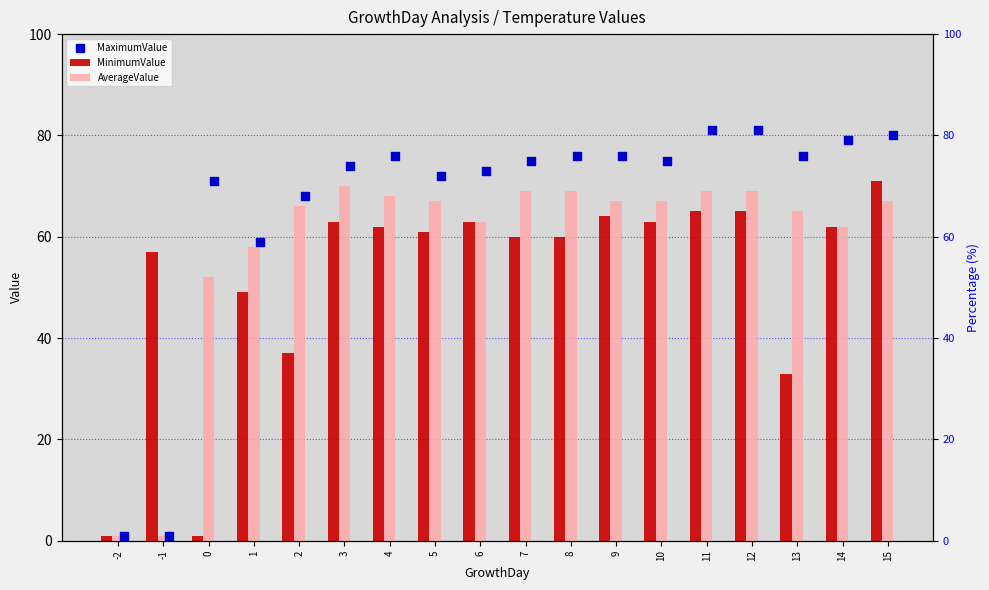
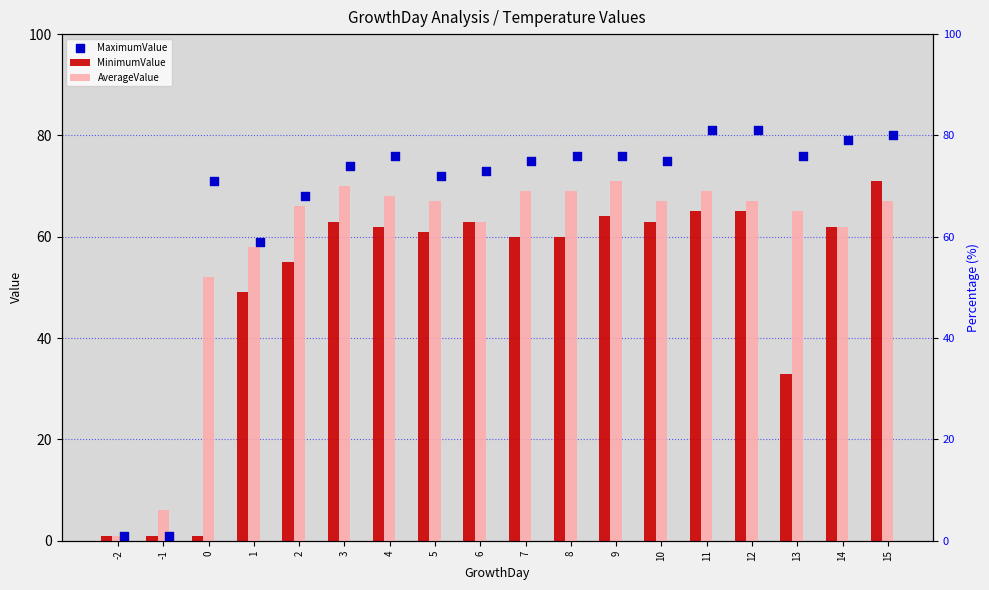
MinimumValue, -1: 57 -> 1
AverageValue, -1: 1 -> 6
MinimumValue, 2: 37 -> 55
AverageValue, 9: 67 -> 71
AverageValue, 12: 69 -> 67
